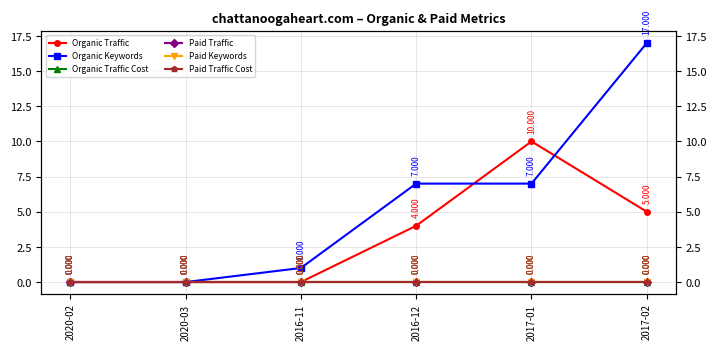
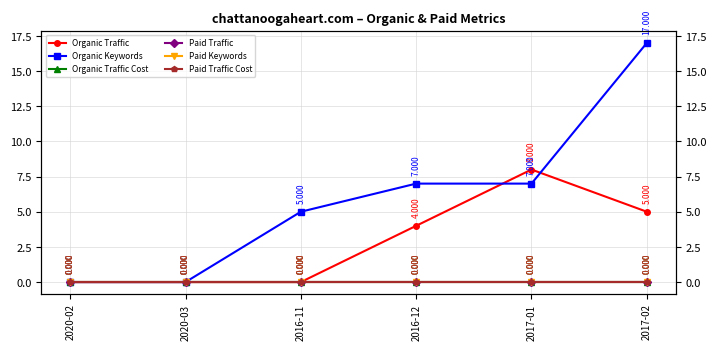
Organic Keywords, 2016-11: 1.000 -> 5.000
Organic Traffic, 2017-01: 10.000 -> 8.000
